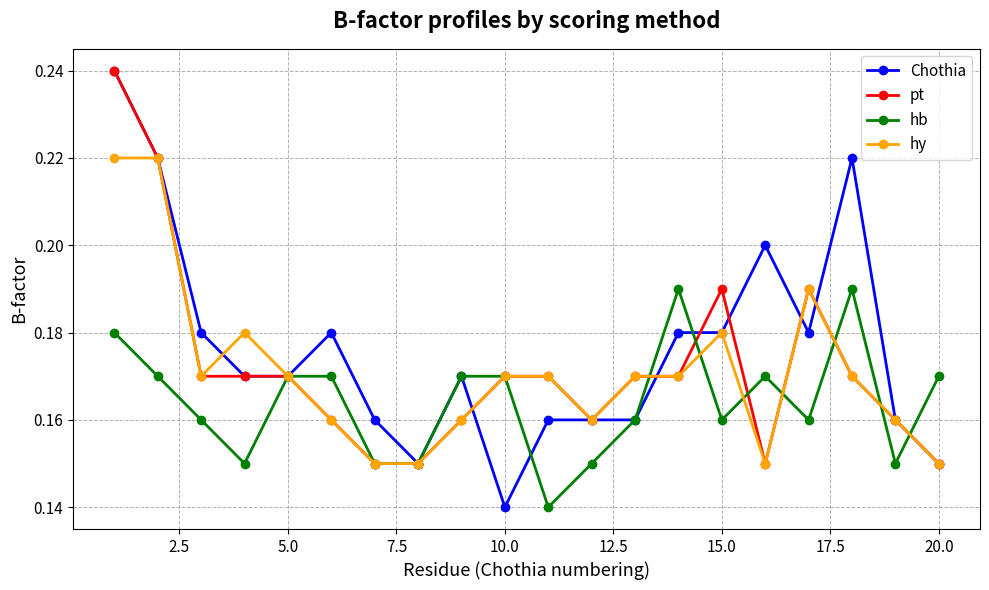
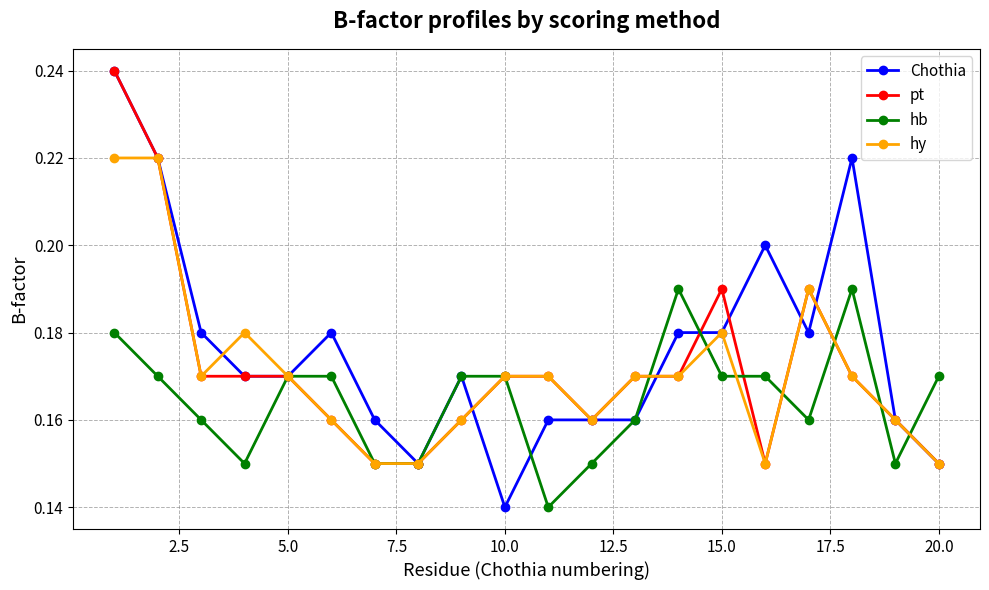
hb, 15.0: 0.16 -> 0.17
